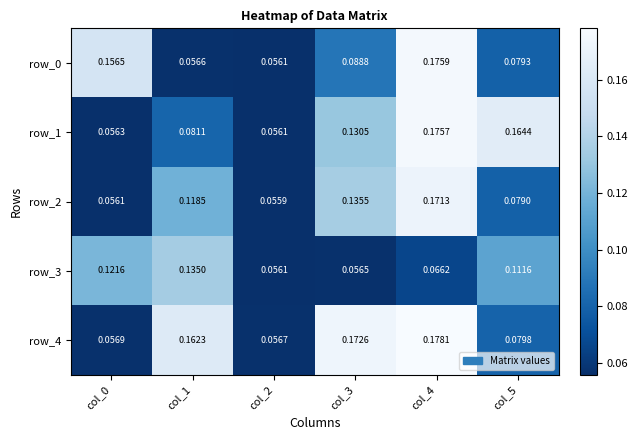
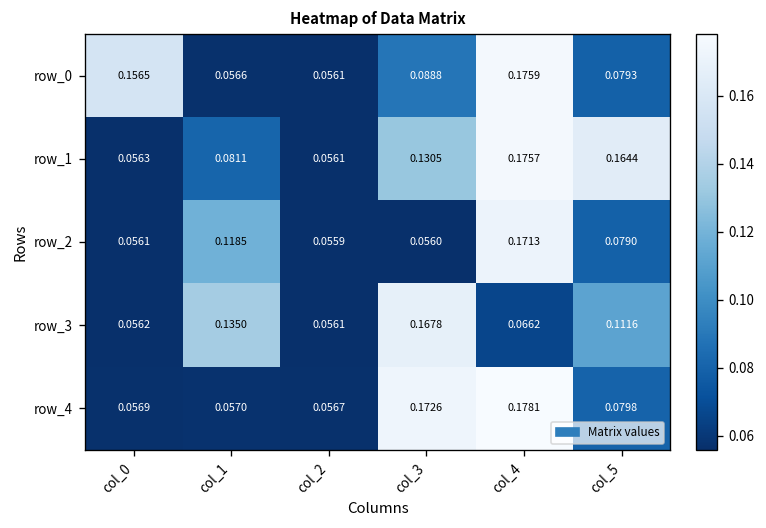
row_2, col_3: 0.1355 -> 0.0560
row_3, col_0: 0.1216 -> 0.0562
row_3, col_3: 0.0565 -> 0.1678
row_4, col_1: 0.1623 -> 0.0570
